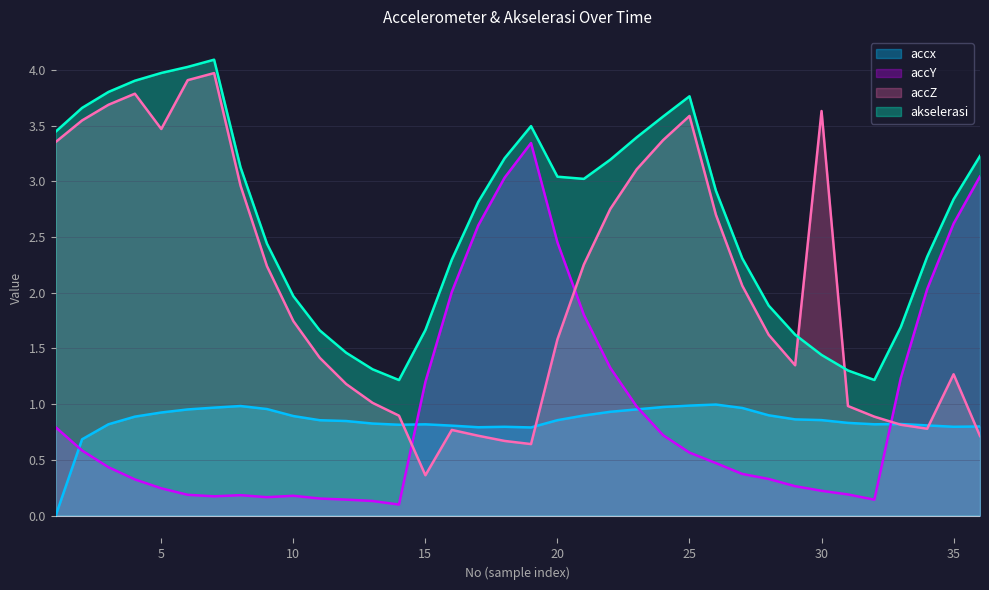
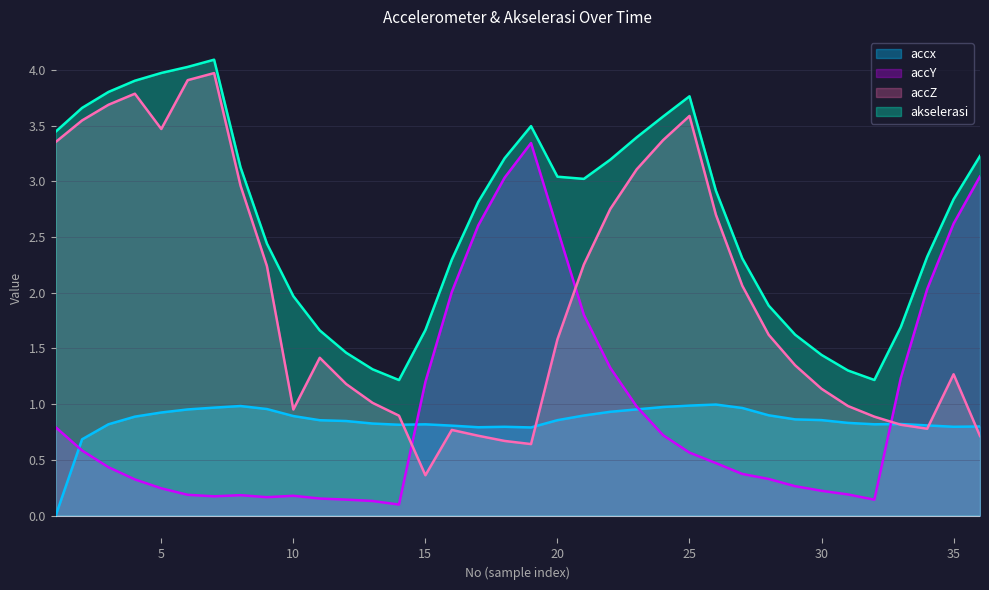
accZ, 10: 1.75 -> 0.95
accY, 20: 2.45 -> 2.57
accZ, 30: 3.63 -> 1.14
